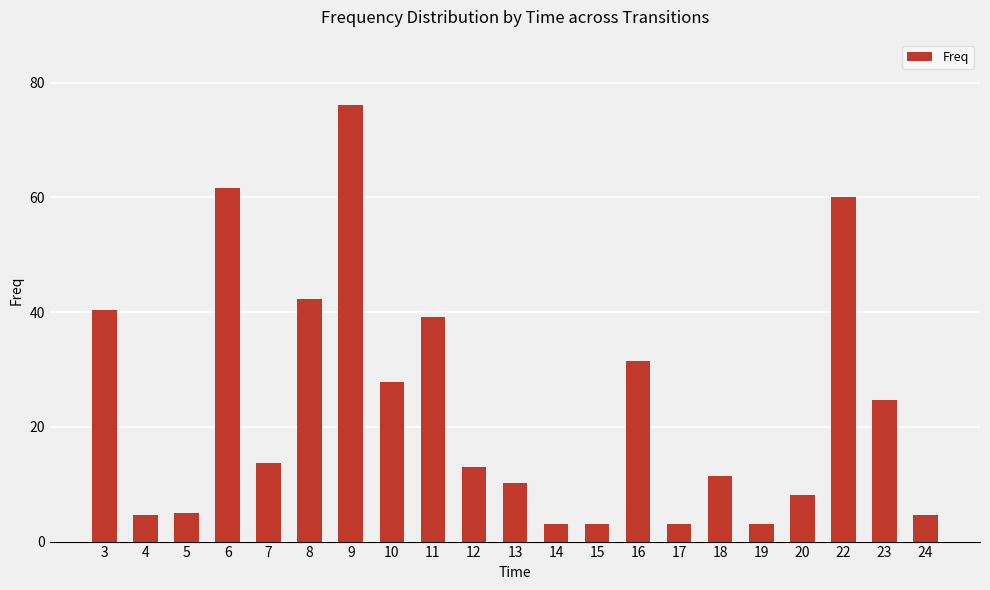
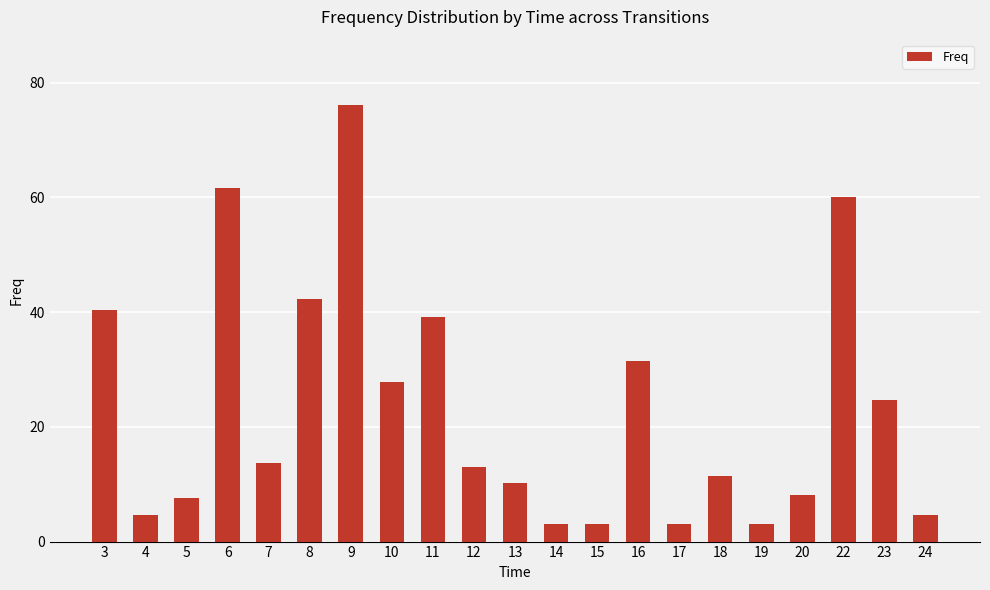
5: 5 -> 8
